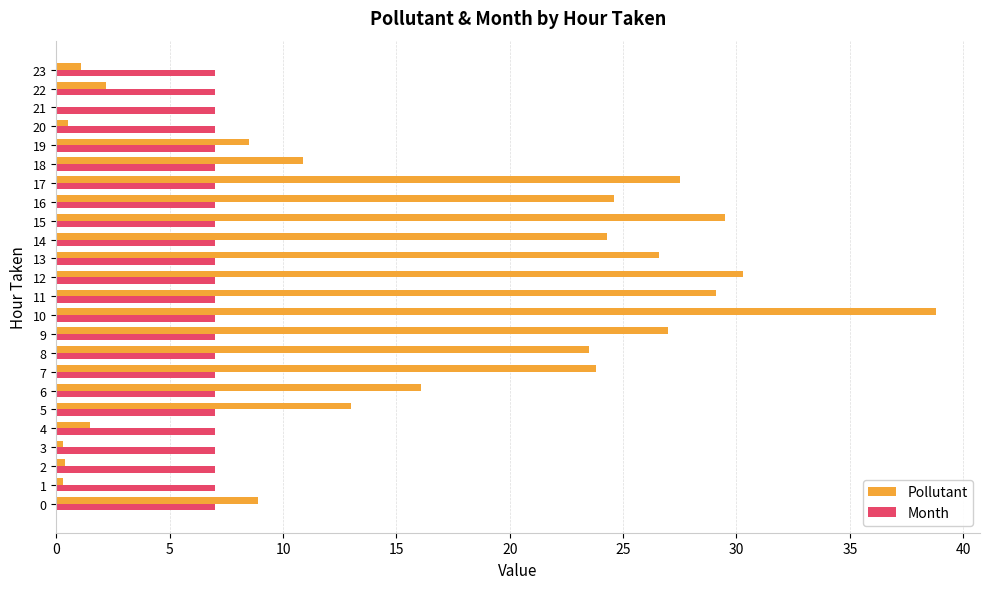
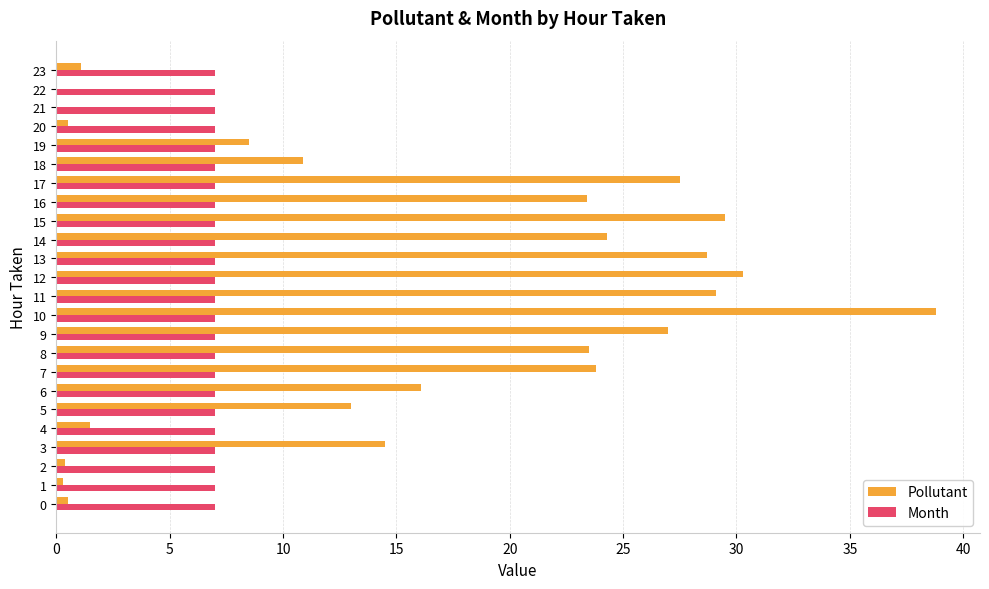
Pollutant, 22: 2.2 -> 0.0
Pollutant, 16: 24.6 -> 23.4
Pollutant, 13: 26.6 -> 28.7
Pollutant, 3: 0.3 -> 14.5
Pollutant, 0: 8.9 -> 0.5
